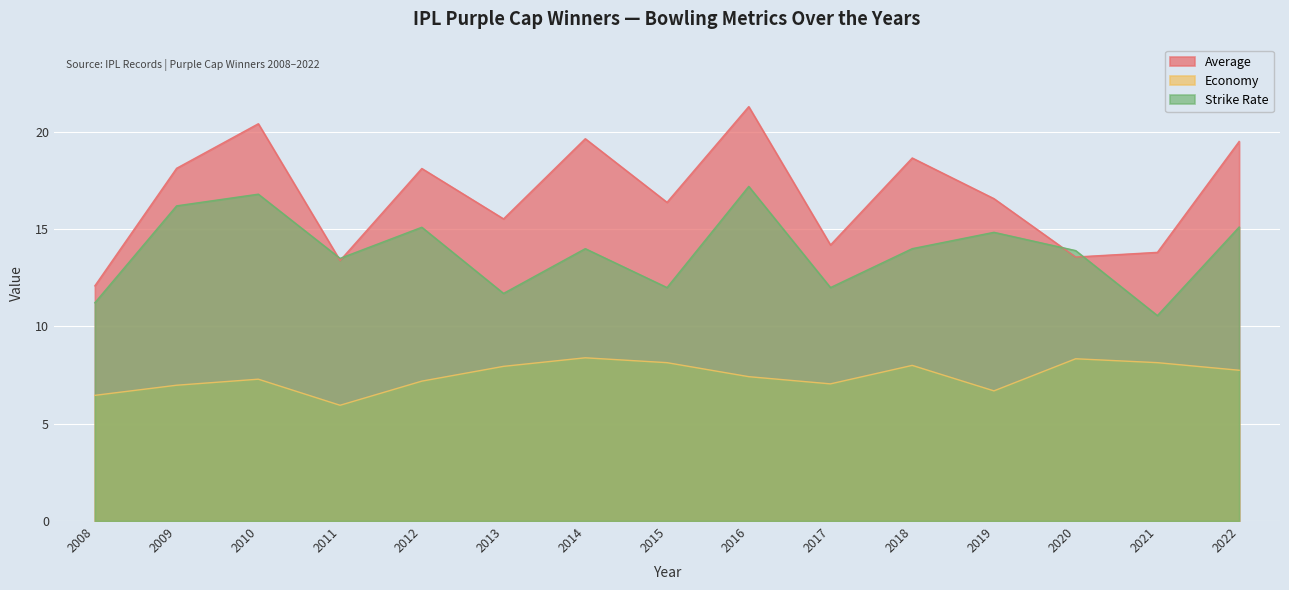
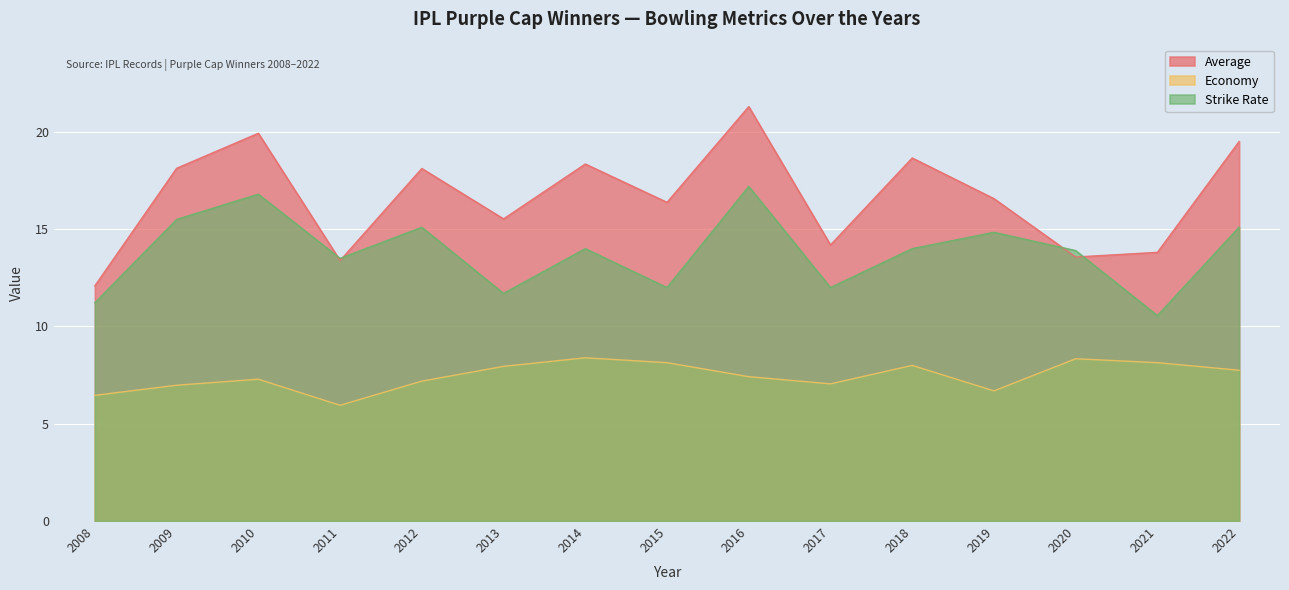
Strike Rate, 2009: 16.2 -> 15.5
Average, 2010: 20.4 -> 19.9
Average, 2014: 19.7 -> 18.4
